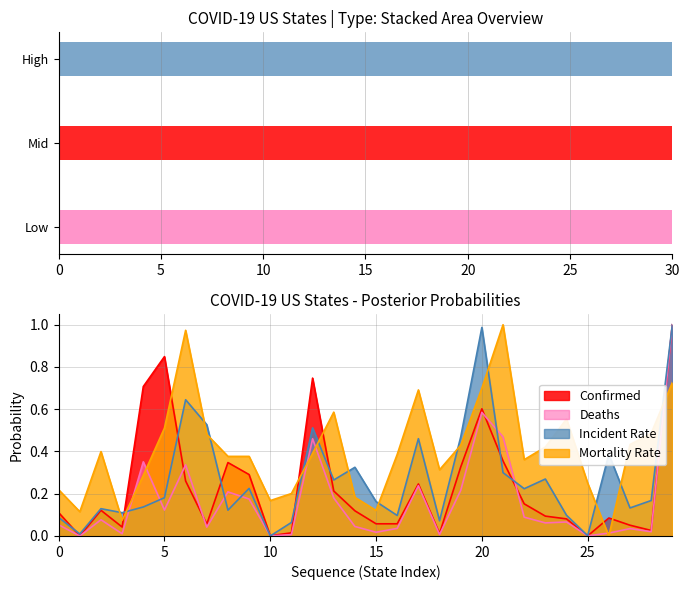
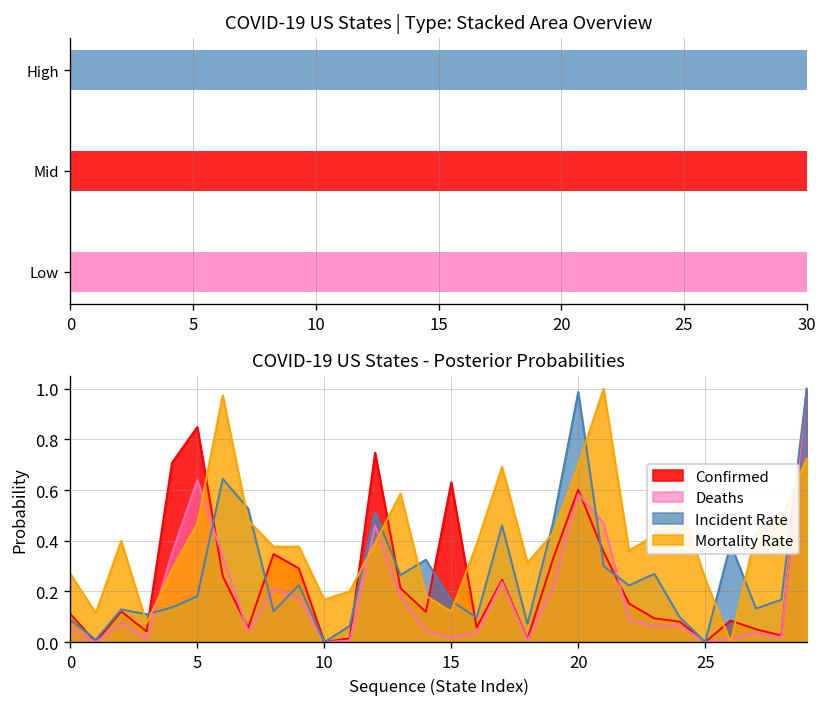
COVID-19 US States - Posterior Probabilities, Mortality Rate, 0: 0.22 -> 0.27
COVID-19 US States - Posterior Probabilities, Deaths, 5: 0.12 -> 0.64
COVID-19 US States - Posterior Probabilities, Mortality Rate, 5: 0.51 -> 0.47
COVID-19 US States - Posterior Probabilities, Confirmed, 15: 0.06 -> 0.63
